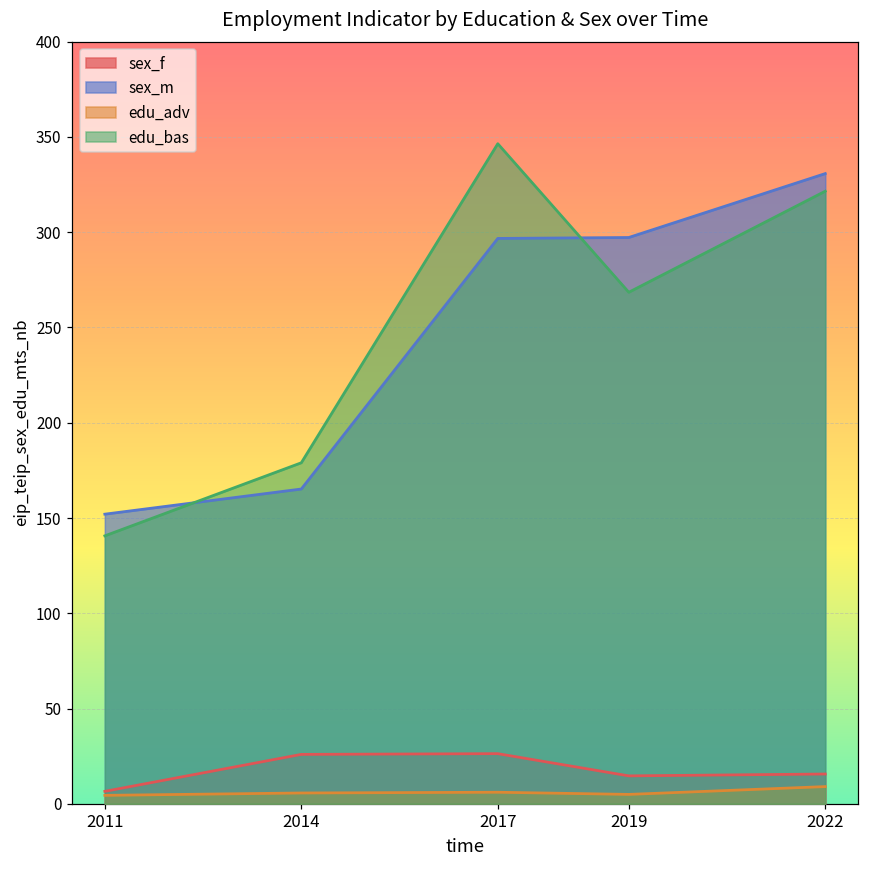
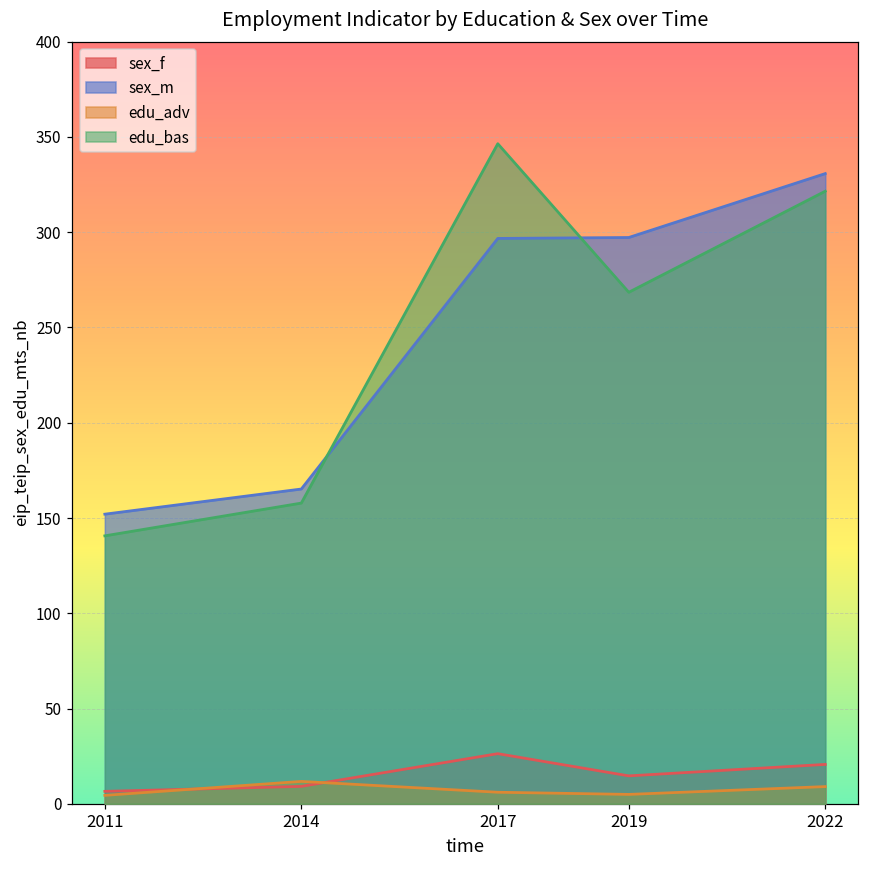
sex_f, 2014: 26 -> 9
edu_adv, 2014: 6 -> 12
edu_bas, 2014: 179 -> 158
sex_f, 2022: 16 -> 21
